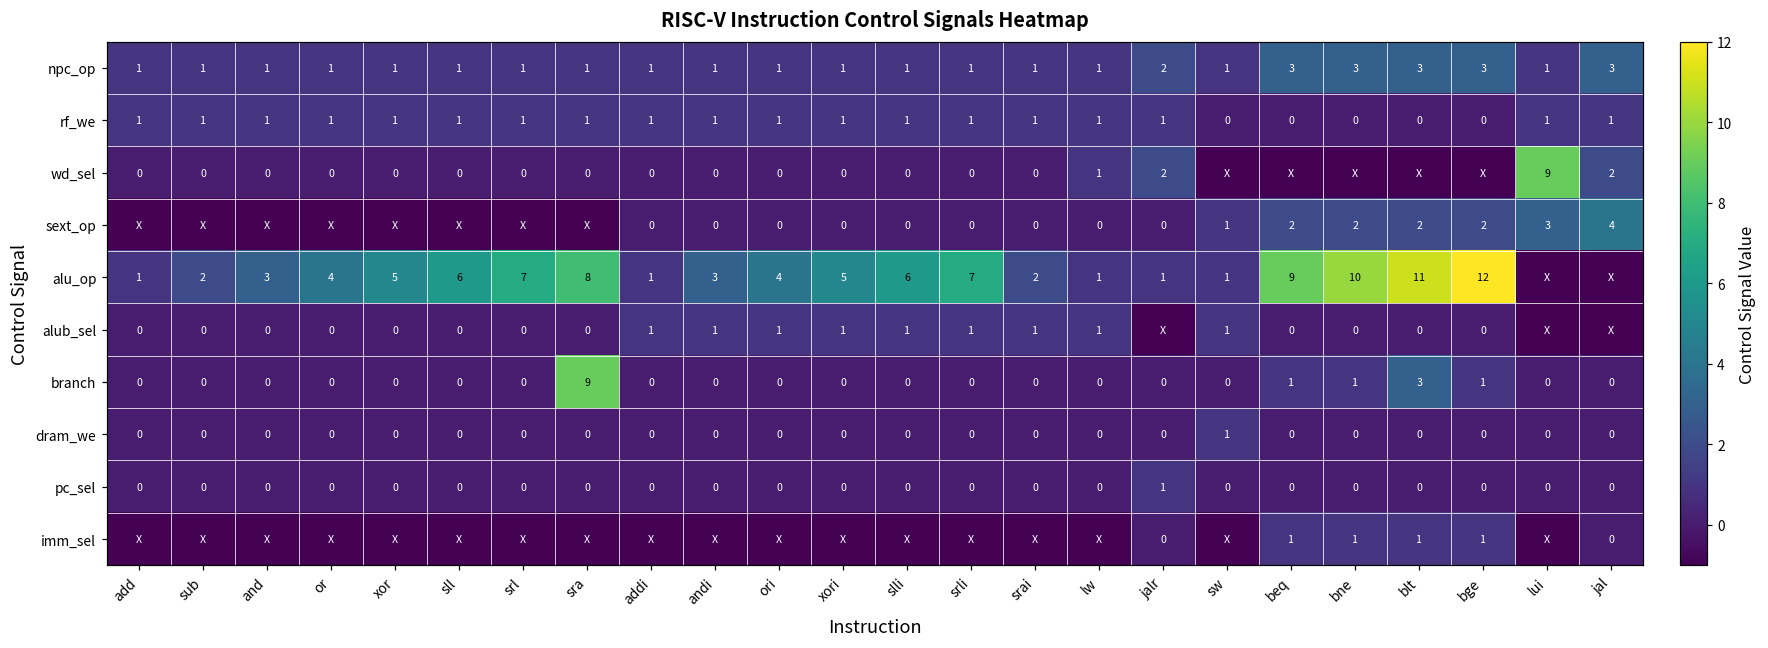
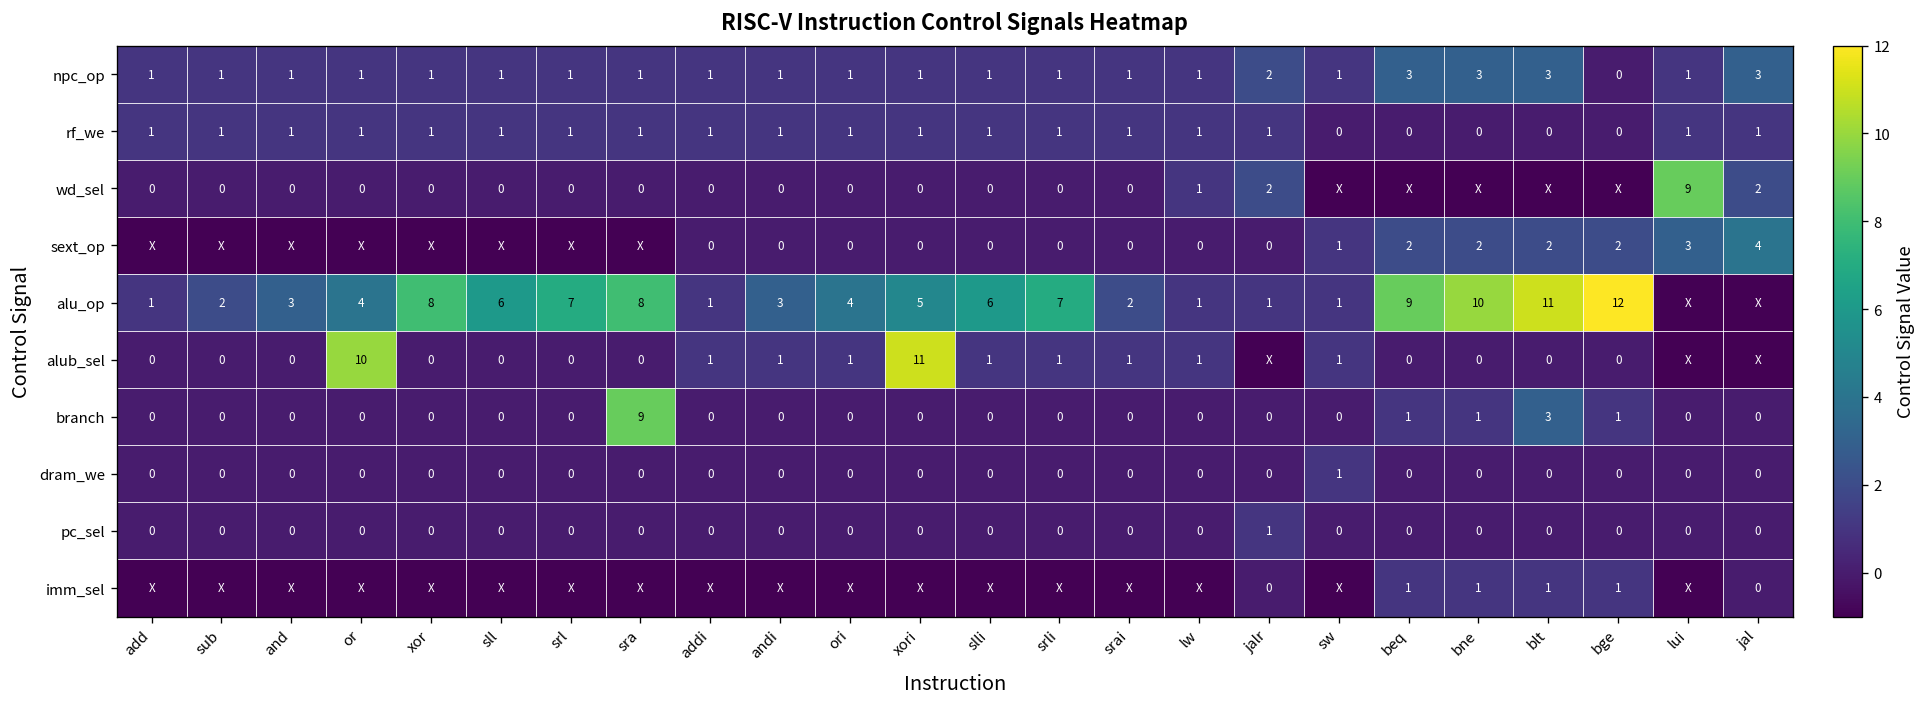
npc_op, bge: 3 -> 0
alu_op, xor: 5 -> 8
alub_sel, or: 0 -> 10
alub_sel, xori: 1 -> 11
